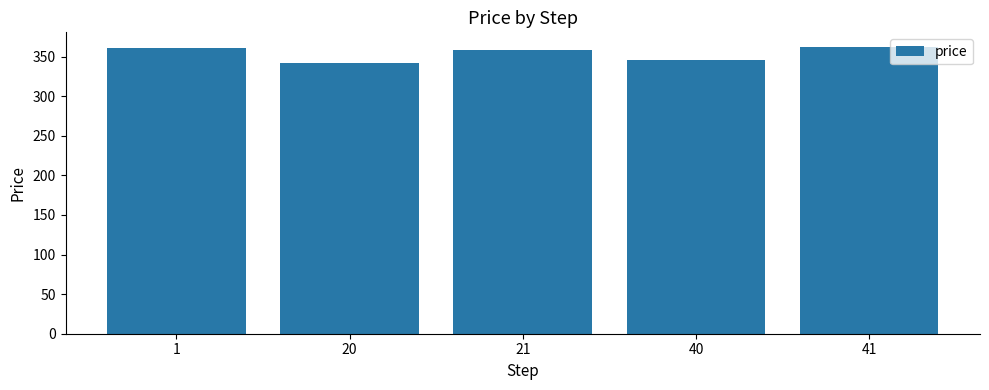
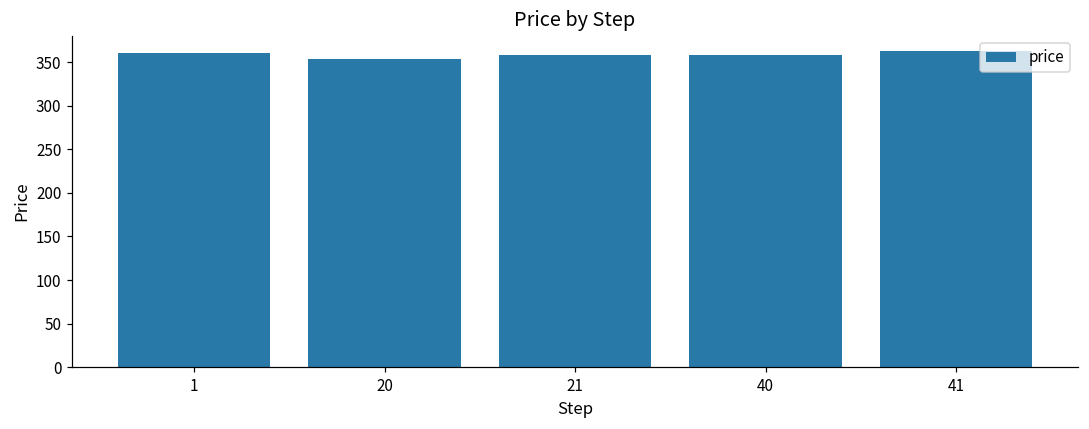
20: 340 -> 350
40: 350 -> 360
